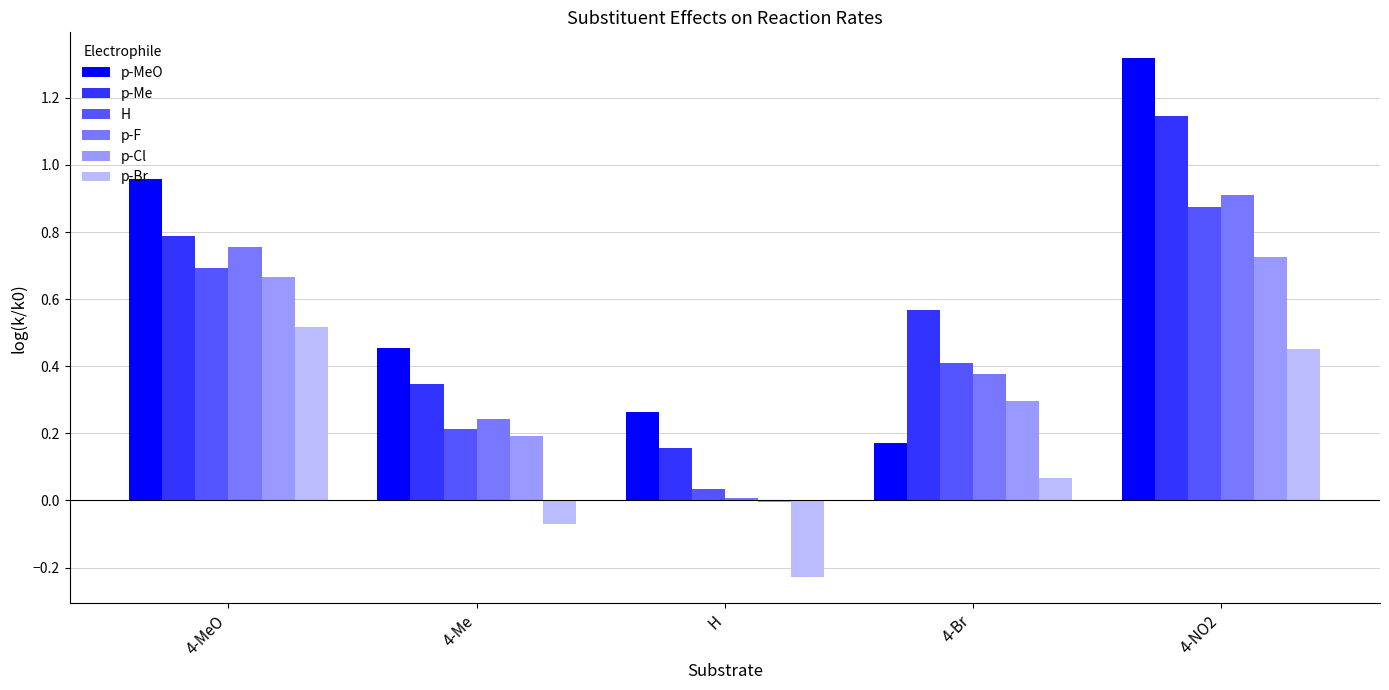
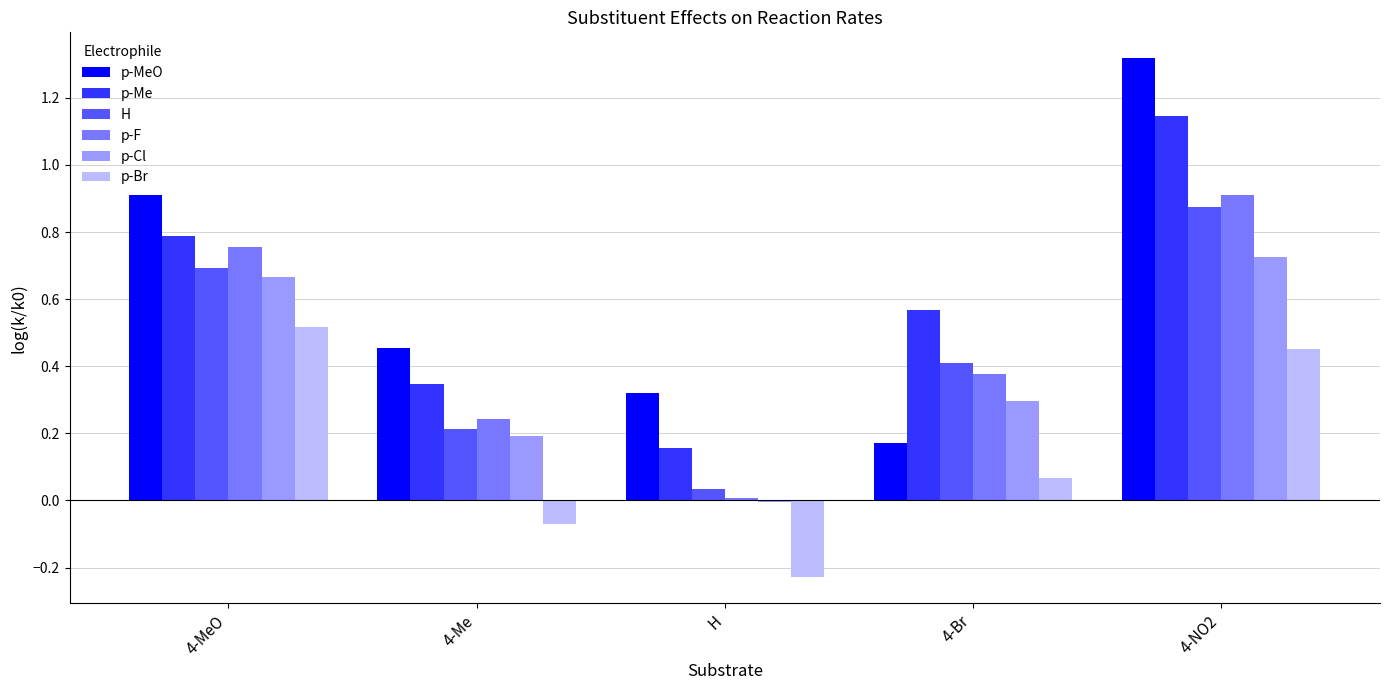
p-MeO, 4-MeO: 0.96 -> 0.91
p-MeO, H: 0.26 -> 0.32
